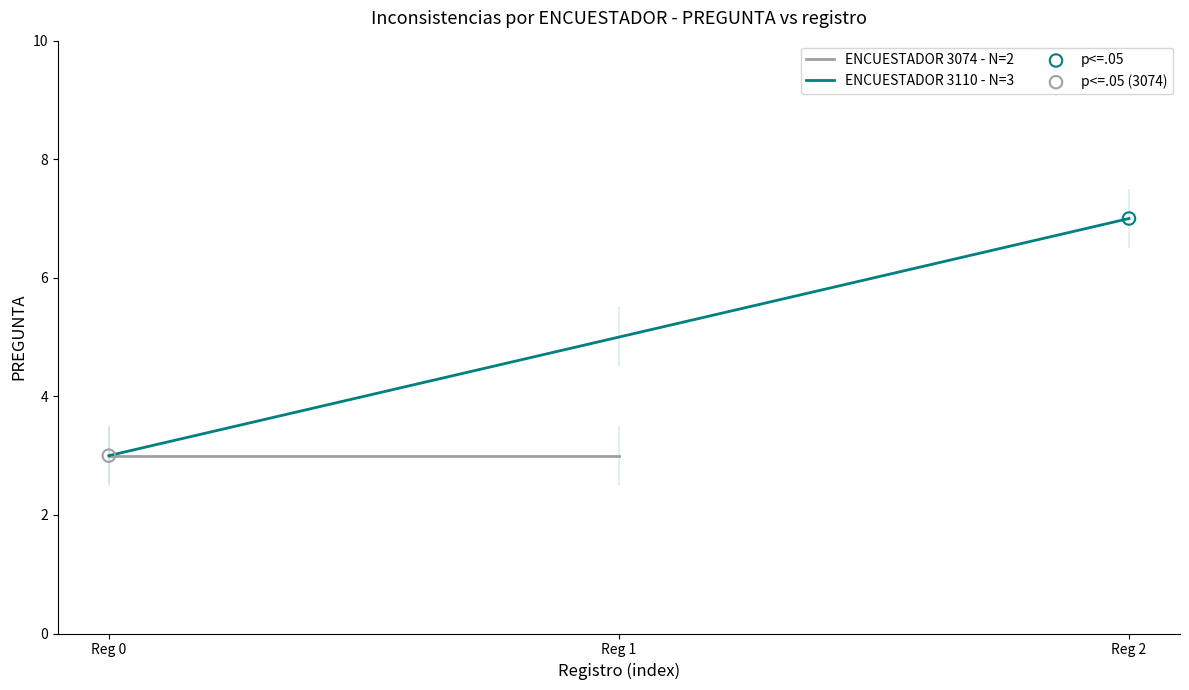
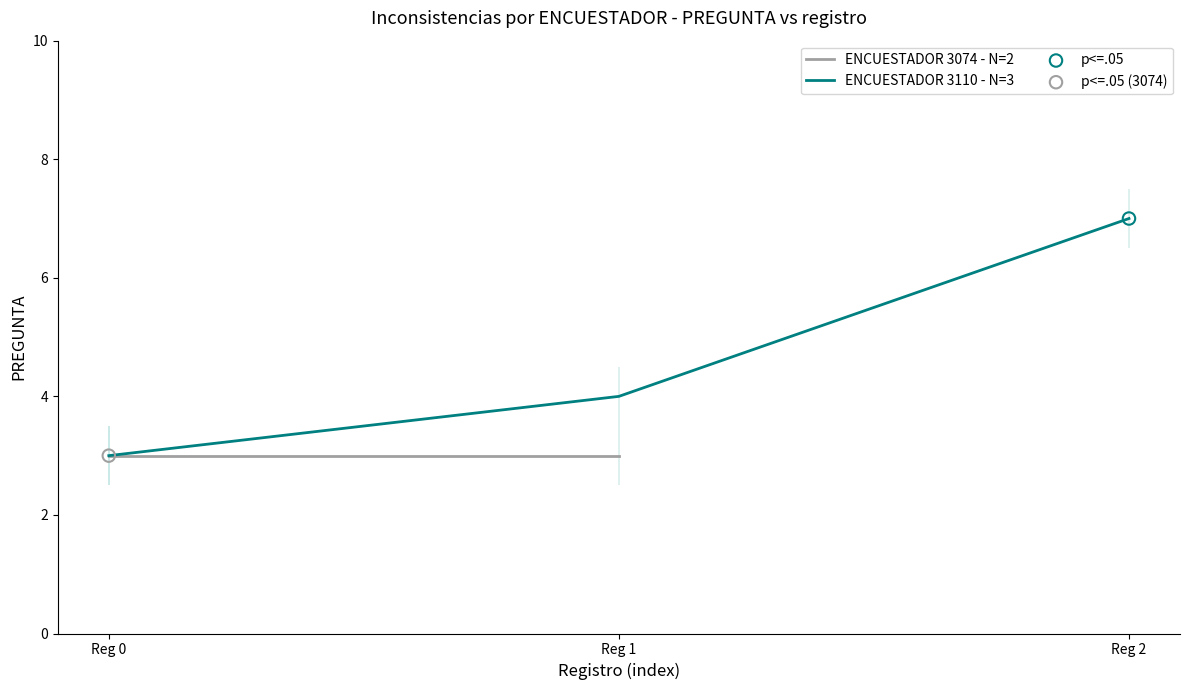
ENCUESTADOR 3110 - N=3, Reg 1: 5 -> 4
